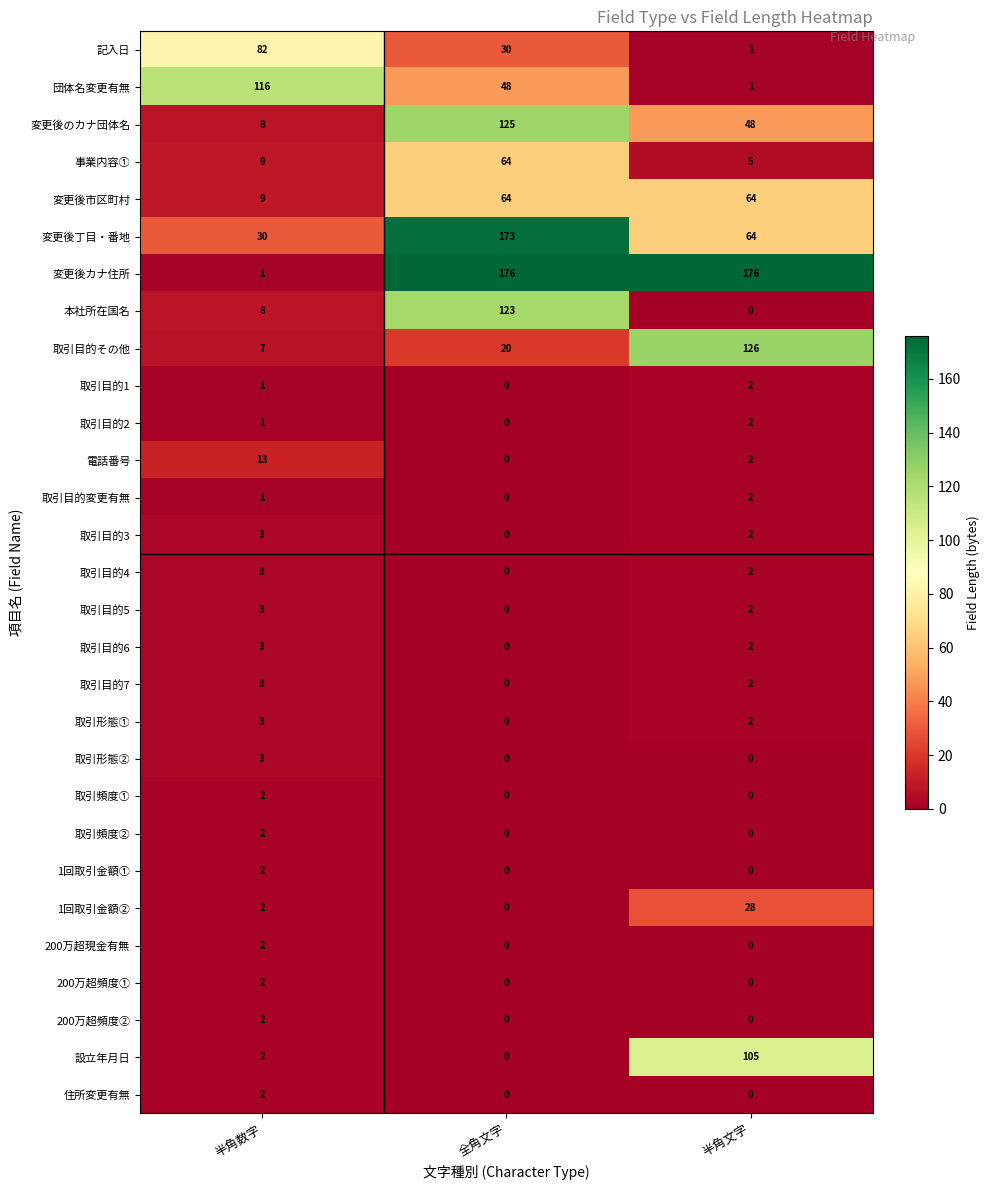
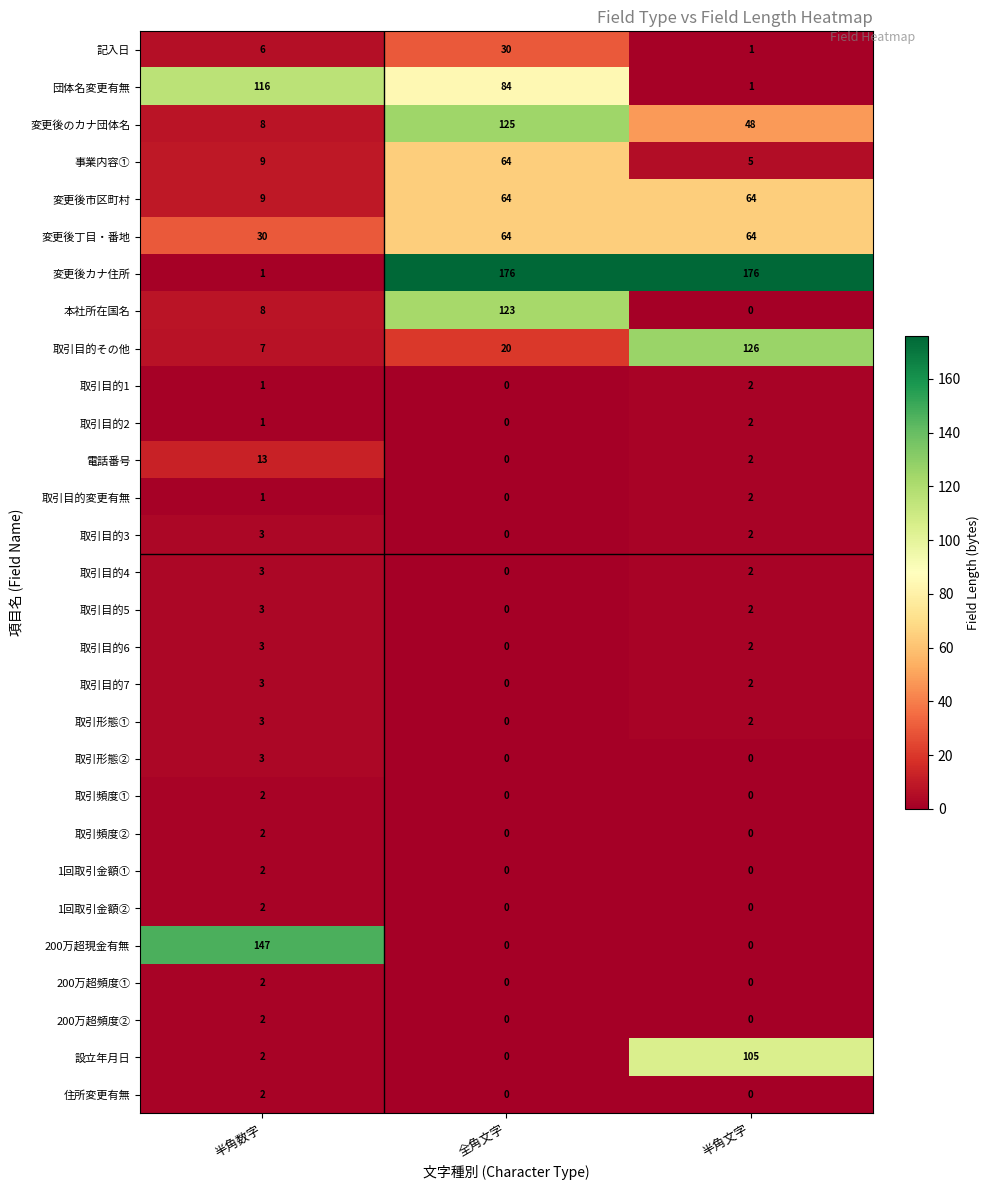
記入日, 半角数字: 82 -> 6
団体名変更有無, 全角文字: 48 -> 84
変更後丁目・番地, 全角文字: 173 -> 64
1回取引金額②, 半角文字: 28 -> 0
200万超現金有無, 半角数字: 2 -> 147
